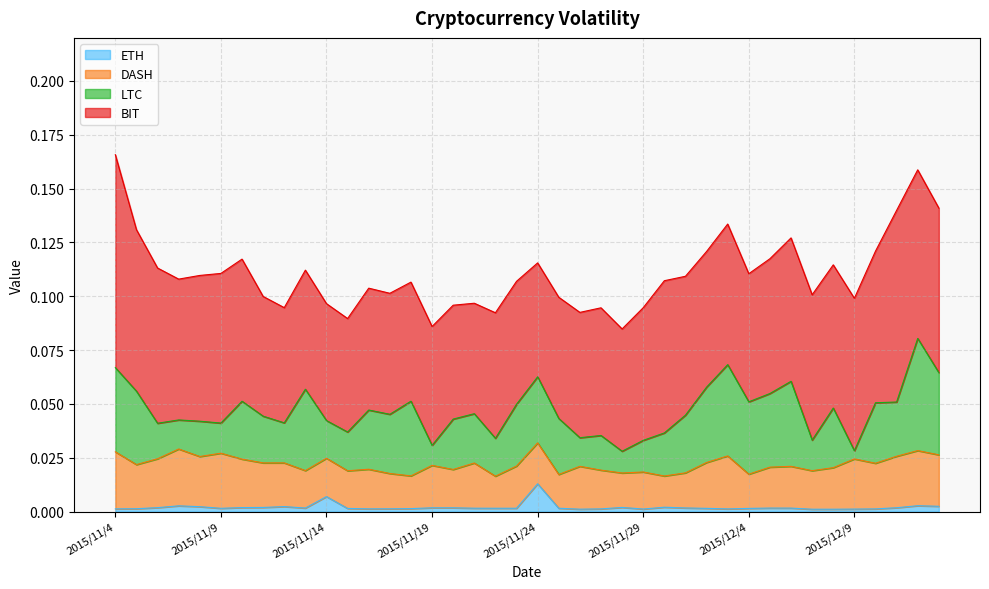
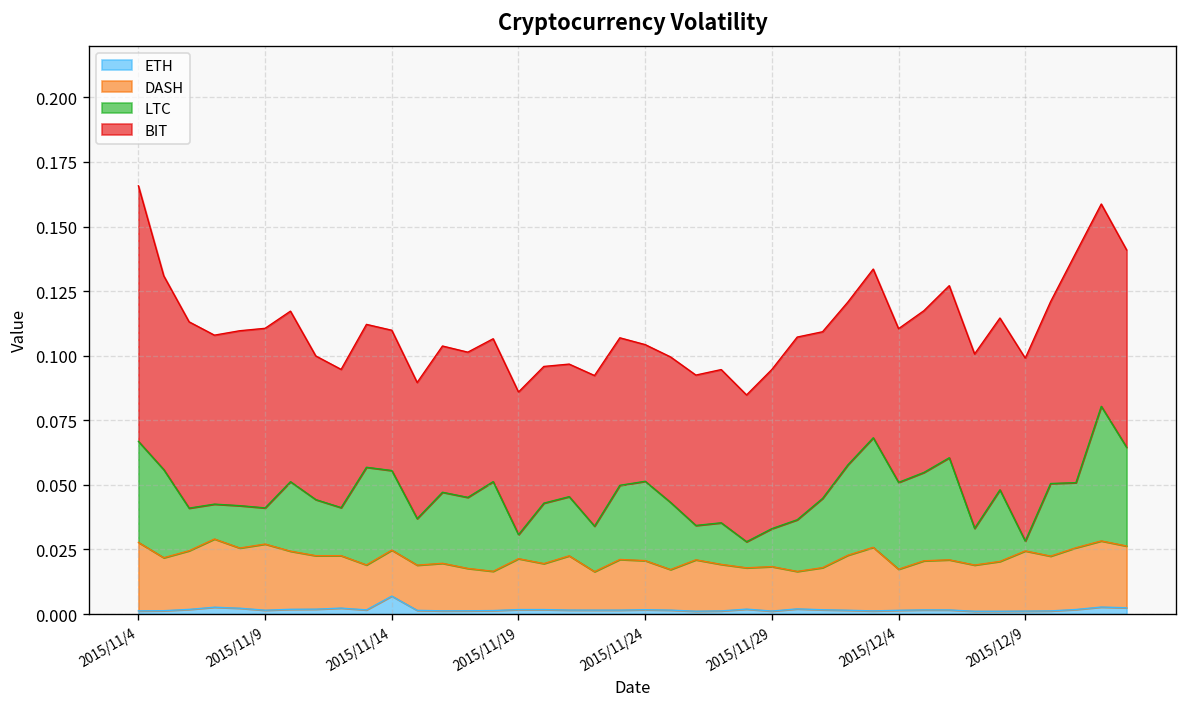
LTC, 2015/11/14: 0.018 -> 0.031
ETH, 2015/11/24: 0.013 -> 0.002
